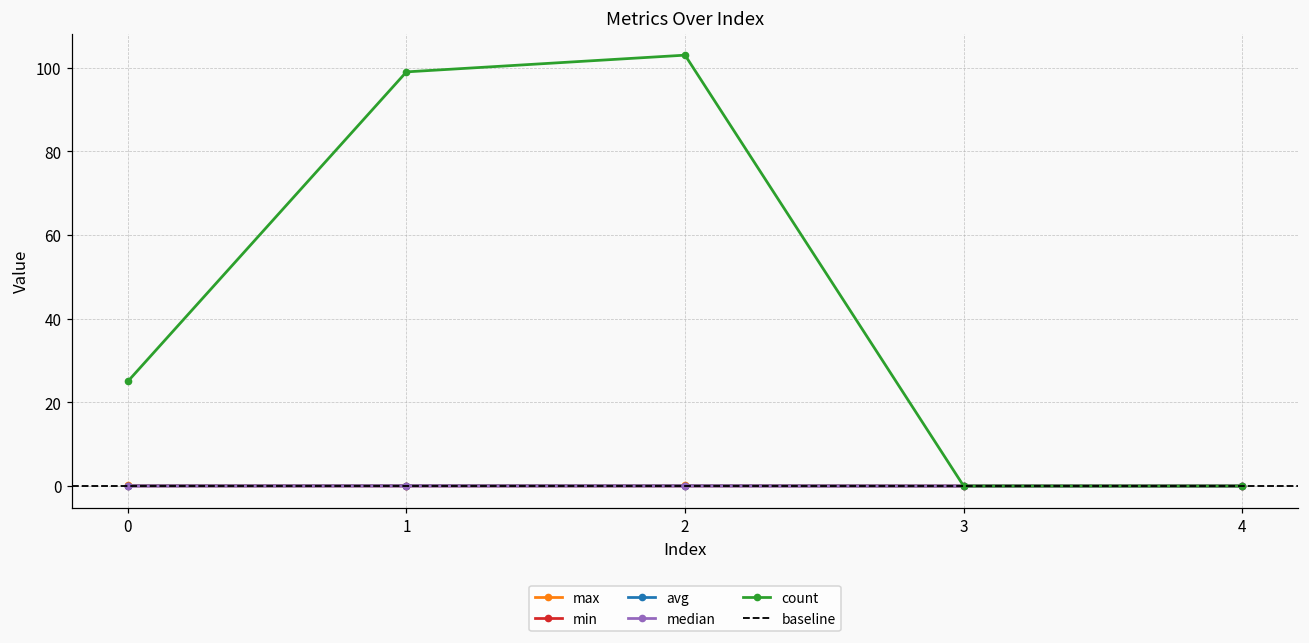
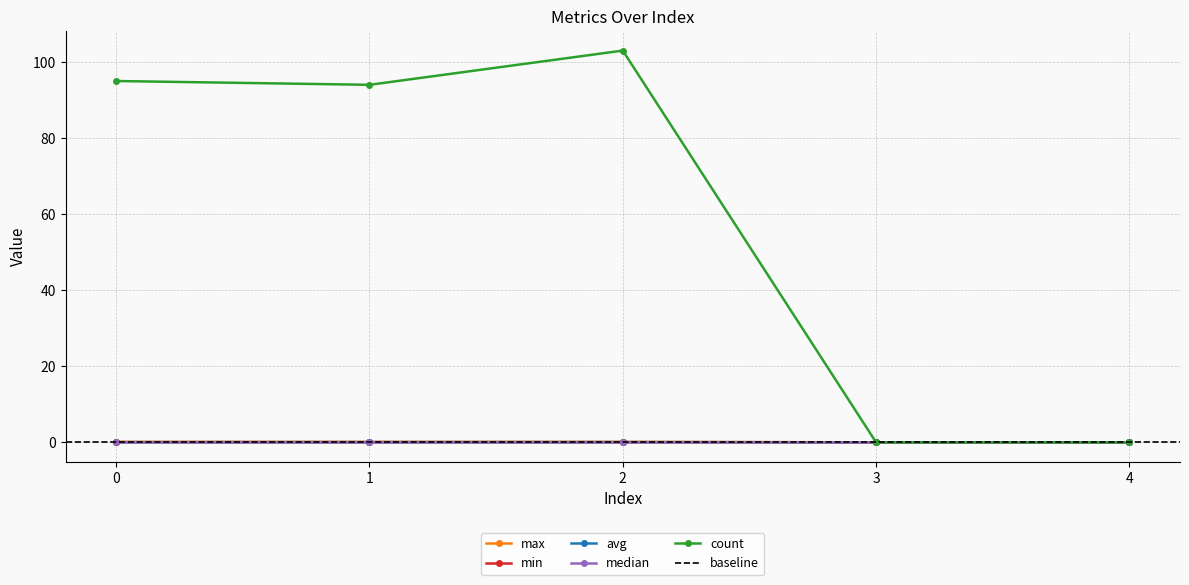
count, 0: 25 -> 95
count, 1: 99 -> 94
